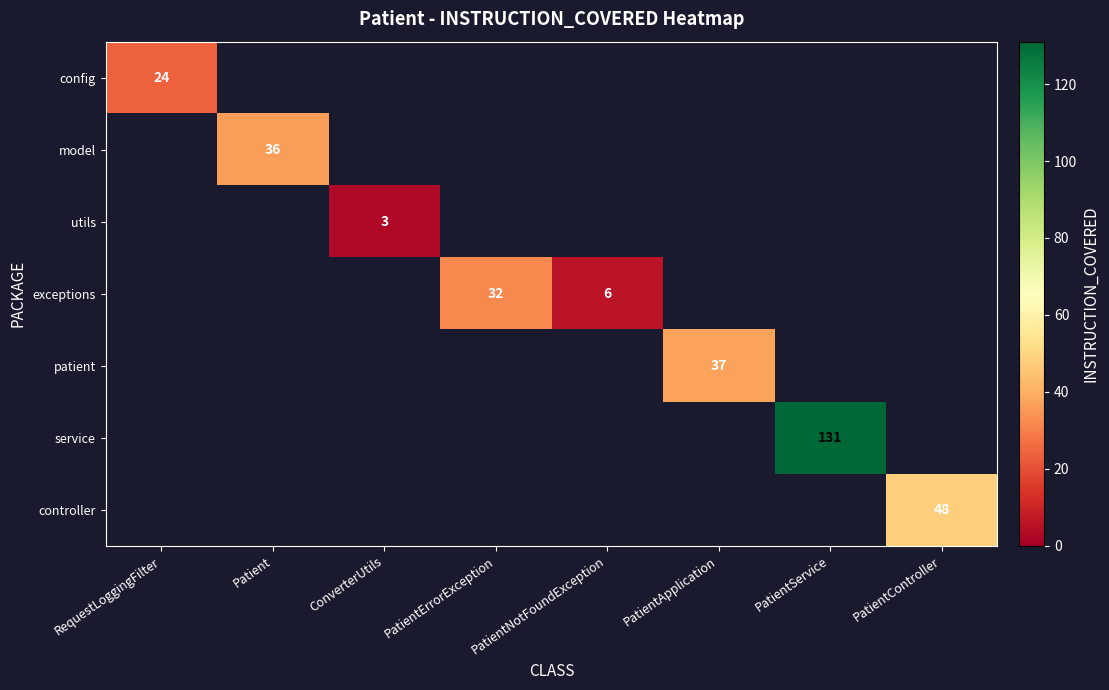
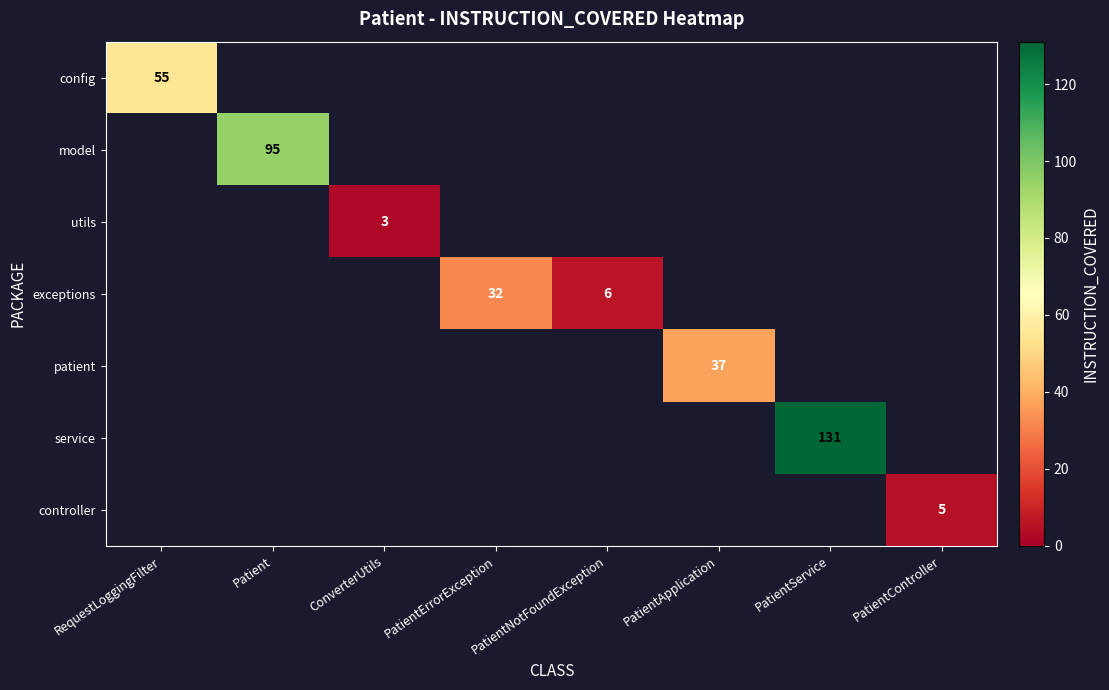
config, RequestLoggingFilter: 24 -> 55
model, Patient: 36 -> 95
controller, PatientController: 48 -> 5
